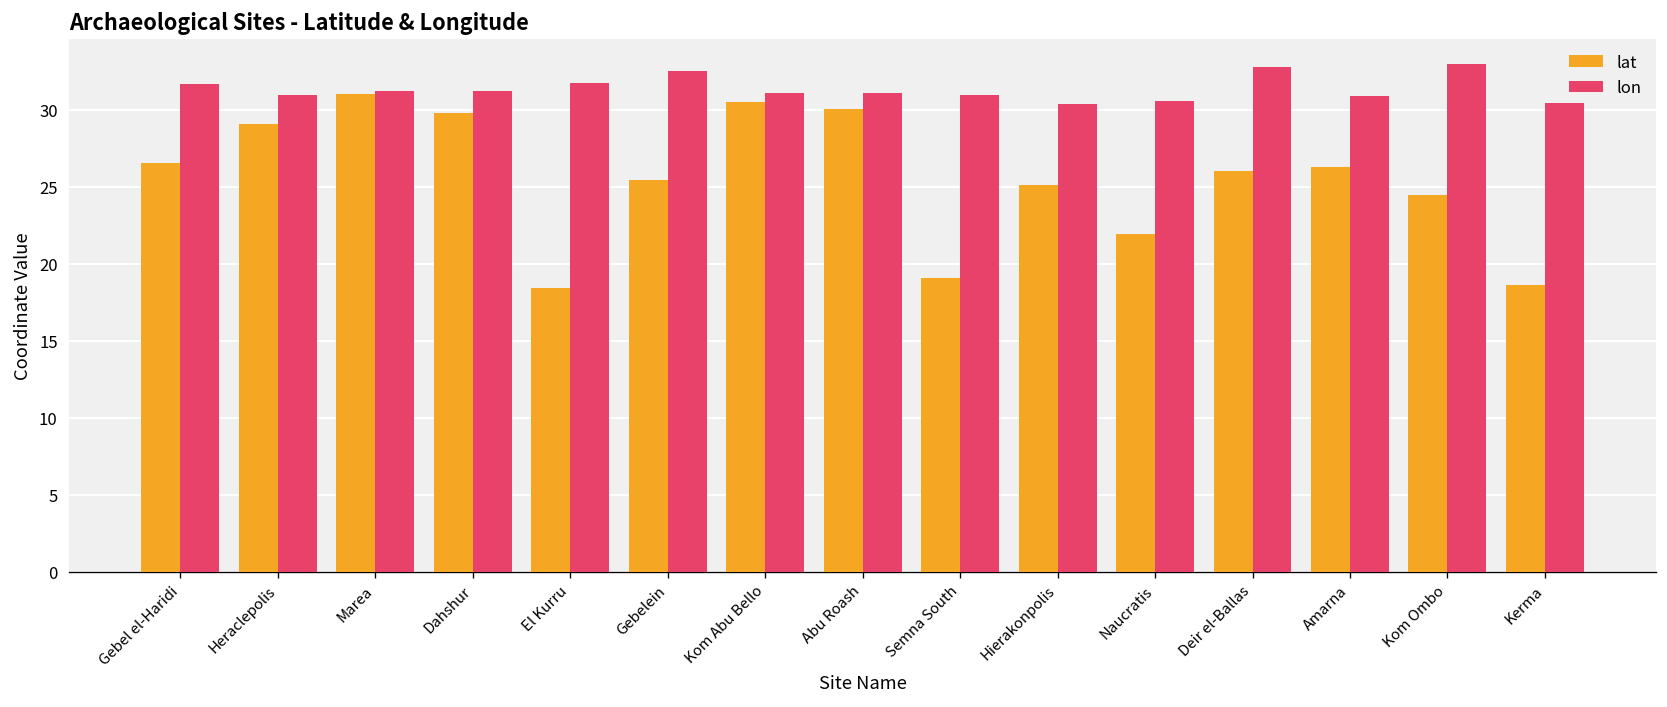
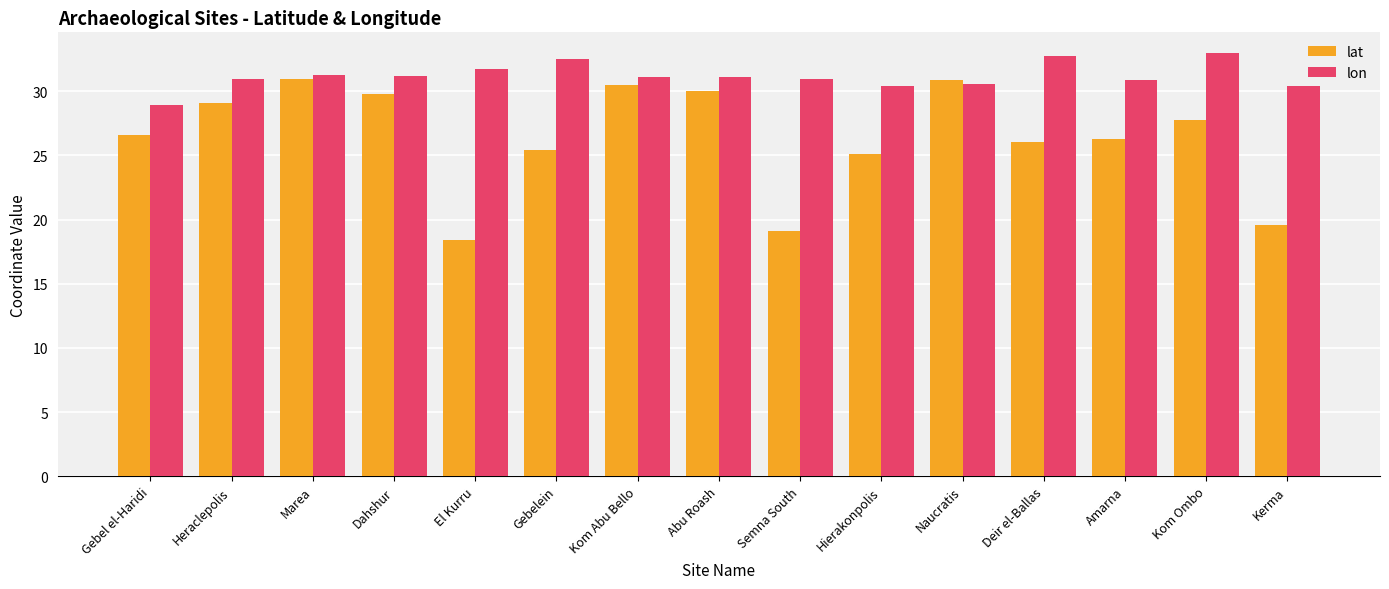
lon, Gebel el-Haridi: 31.7 -> 29.0
lat, Naucratis: 21.9 -> 30.9
lat, Kom Ombo: 24.5 -> 27.8
lat, Kerma: 18.6 -> 19.6
